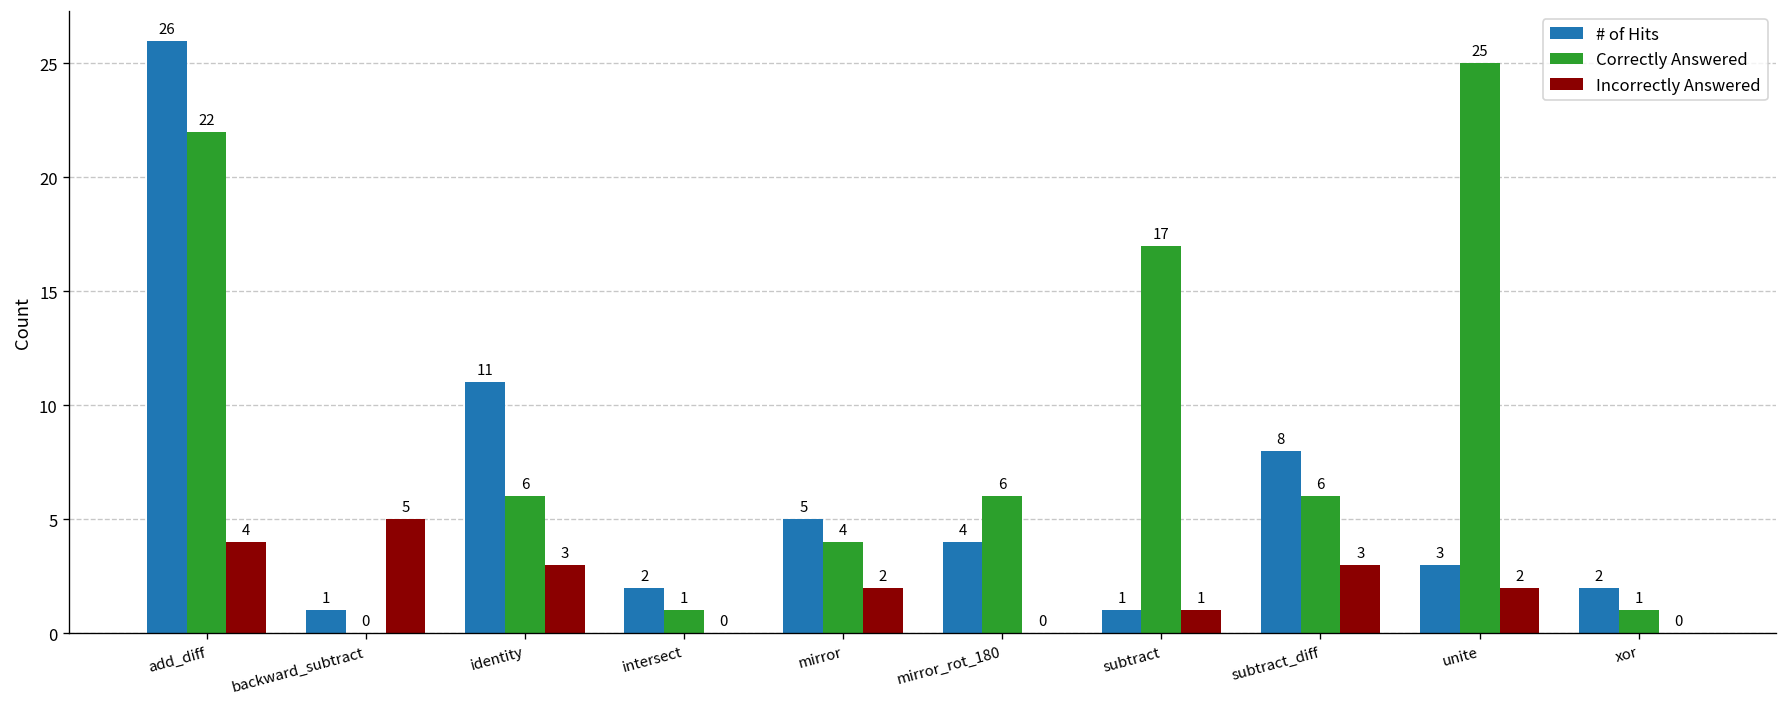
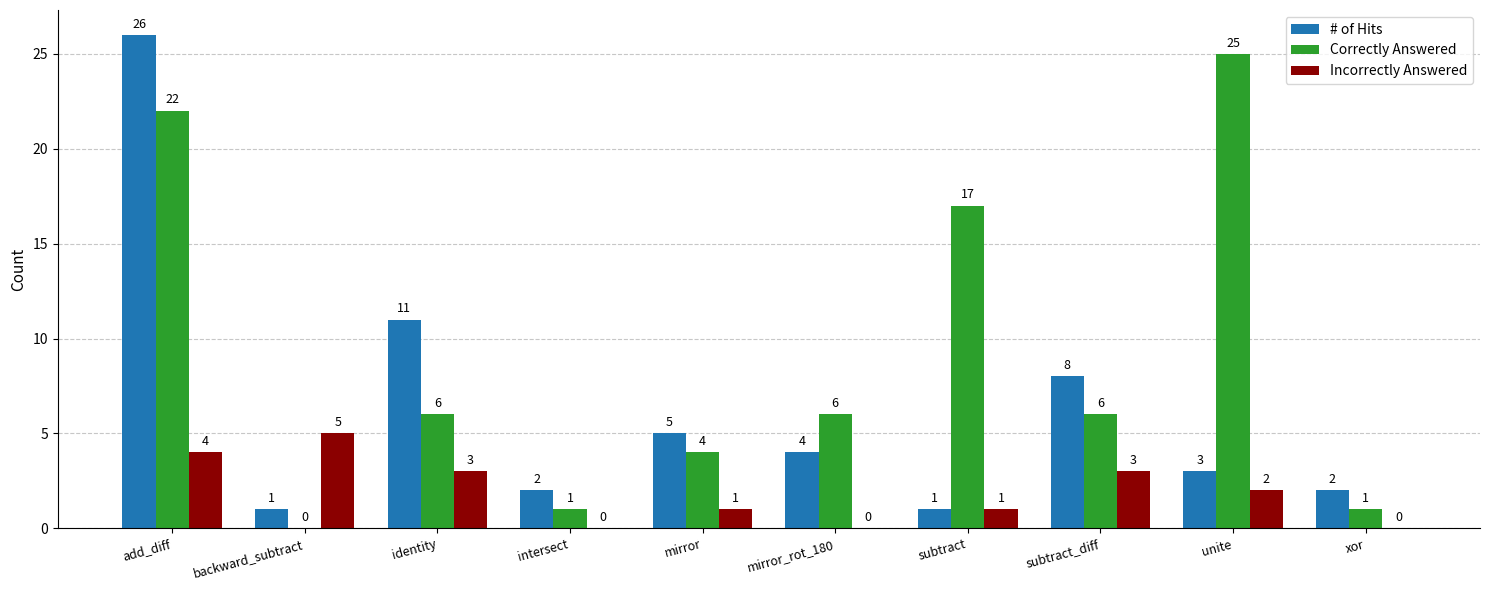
Incorrectly Answered, mirror: 2 -> 1
